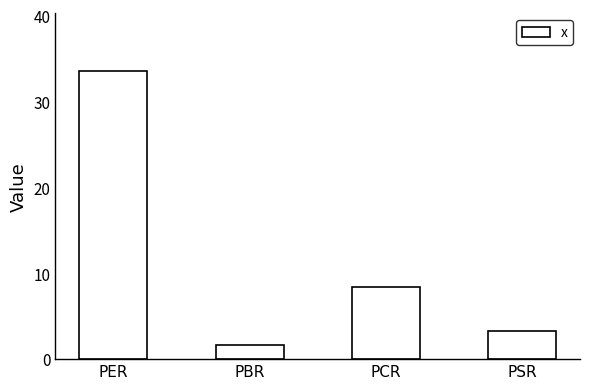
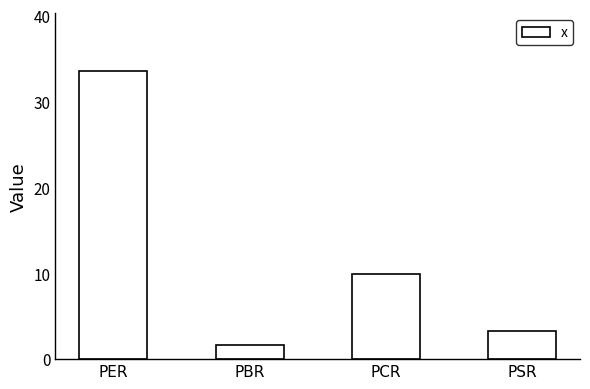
PCR: 8 -> 10
